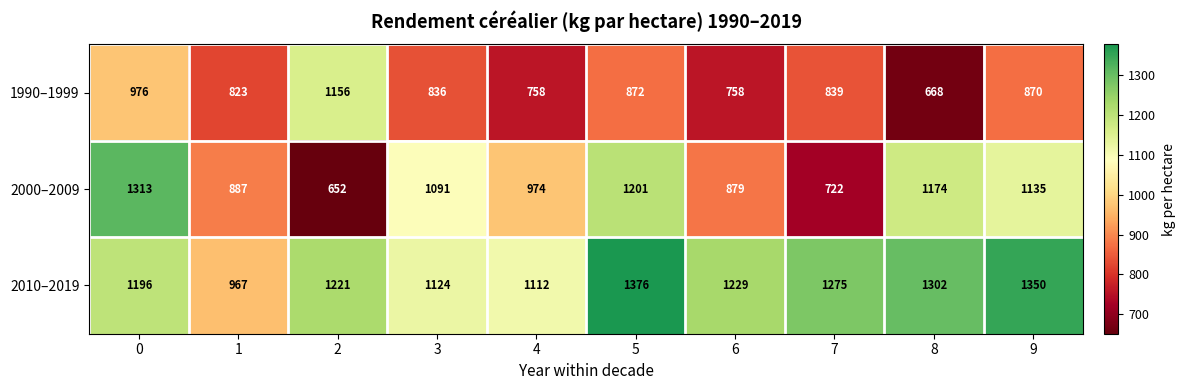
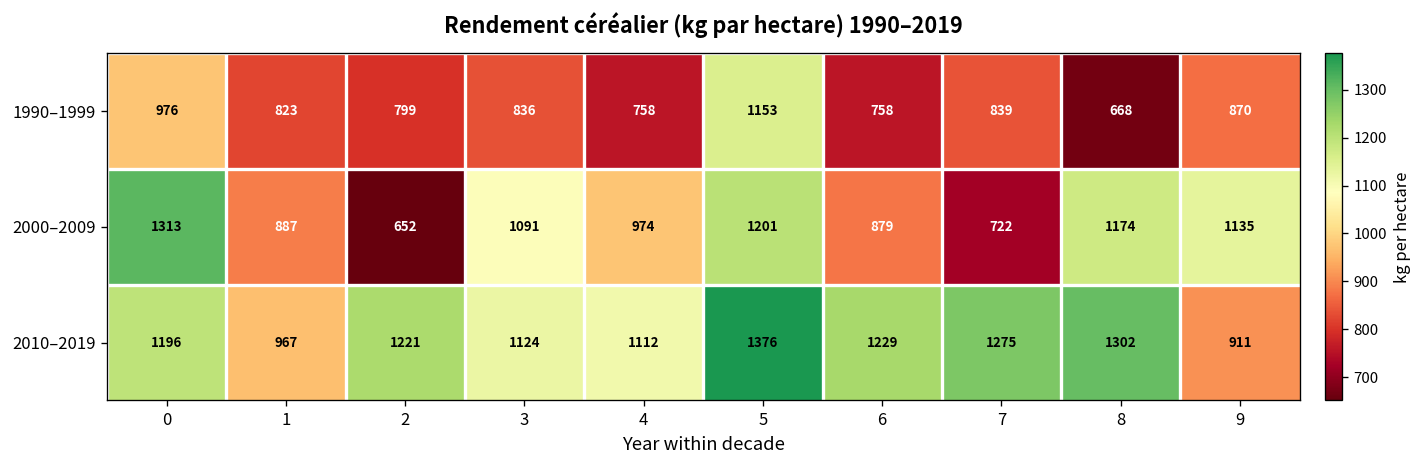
1990–1999, 2: 1156 -> 799
1990–1999, 5: 872 -> 1153
2010–2019, 9: 1350 -> 911
